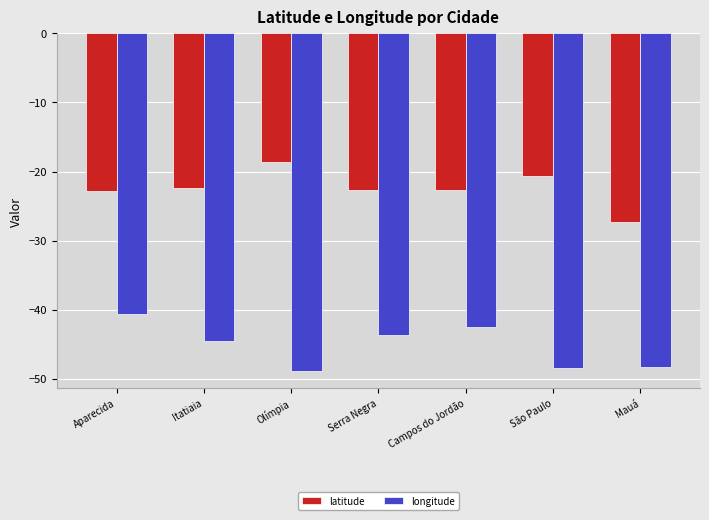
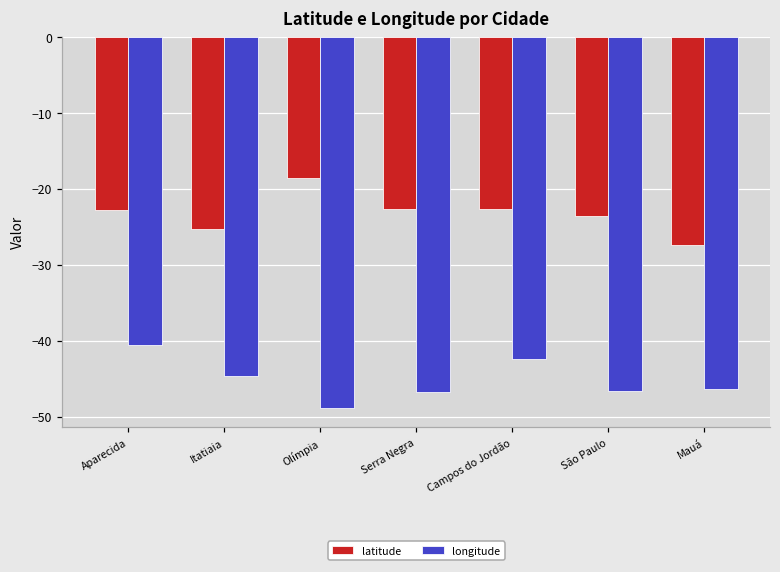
latitude, Itatiaia: -22 -> -25
longitude, Serra Negra: -44 -> -47
latitude, São Paulo: -21 -> -24
longitude, São Paulo: -48 -> -47
longitude, Mauá: -48 -> -46
